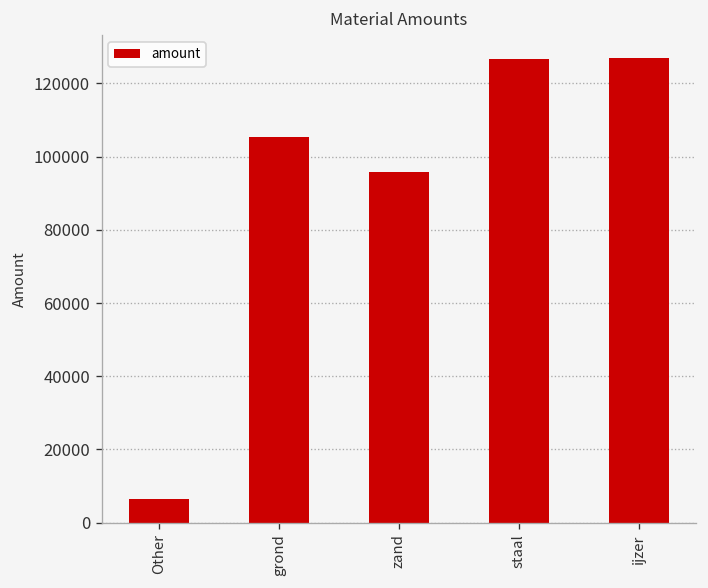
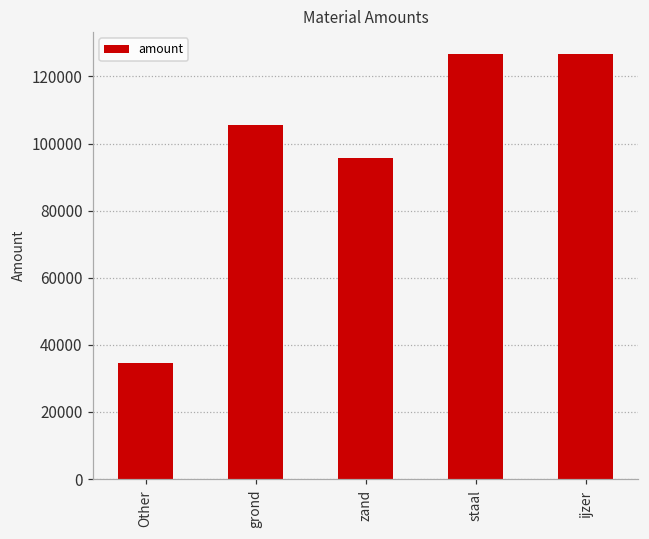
Other: 7000 -> 35000
